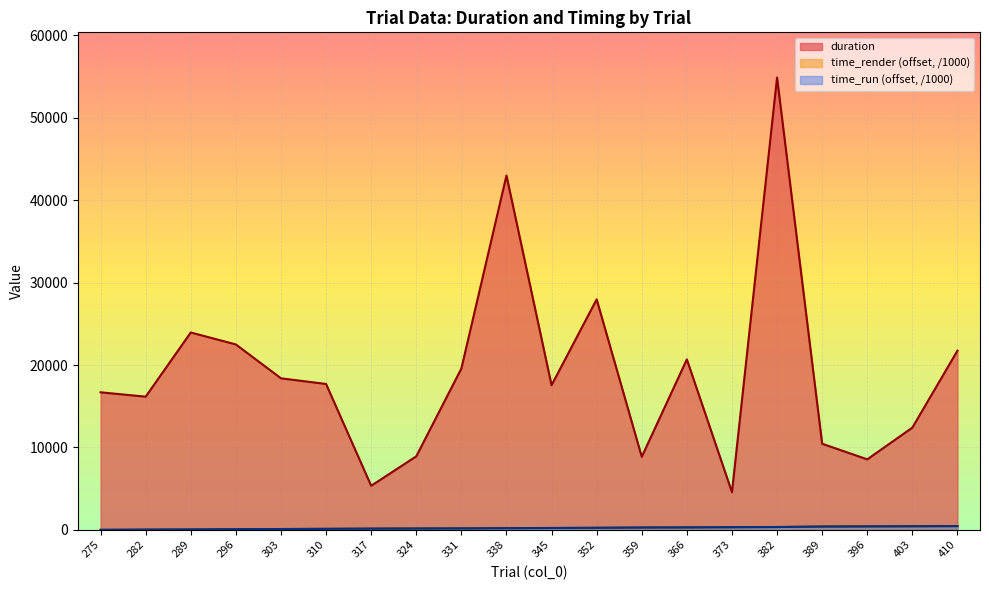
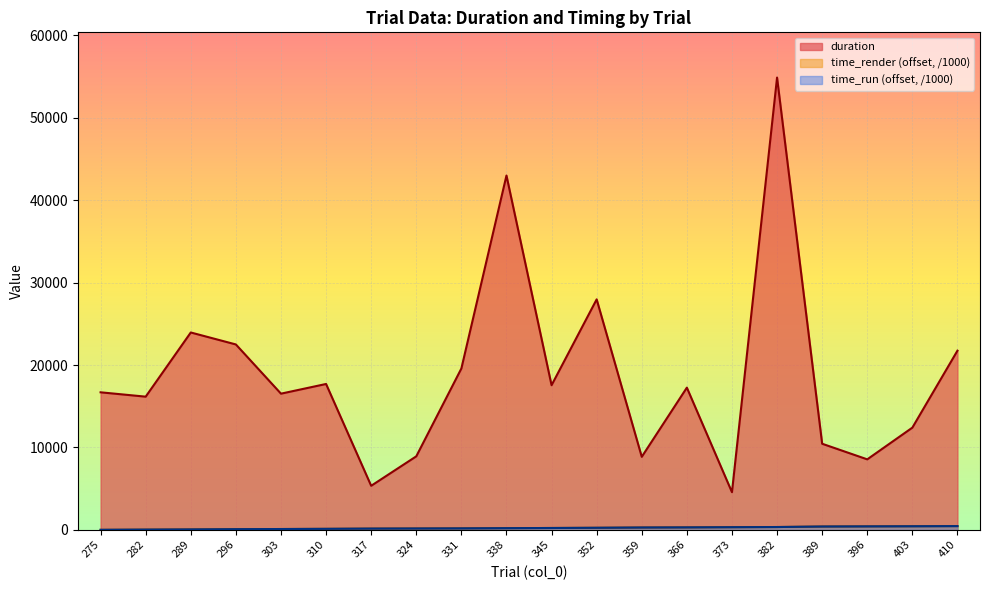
duration, 303: 18000 -> 17000
duration, 366: 21000 -> 17000
